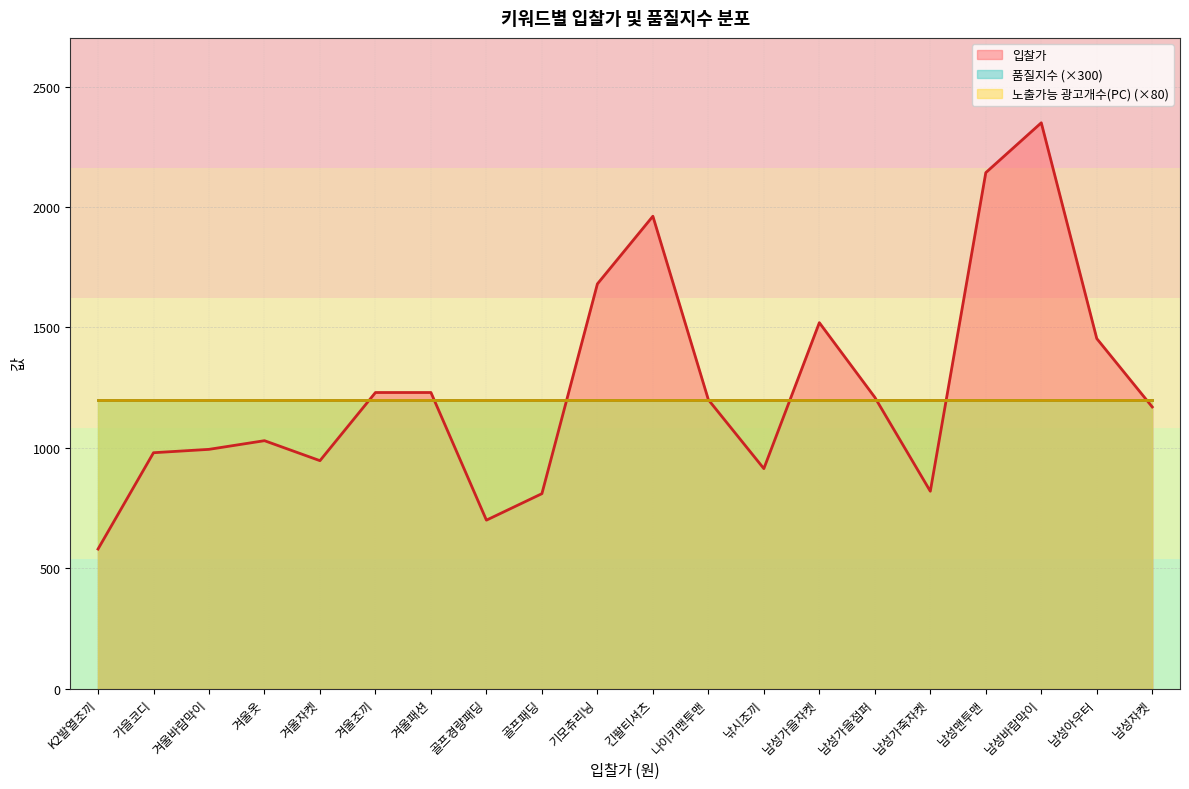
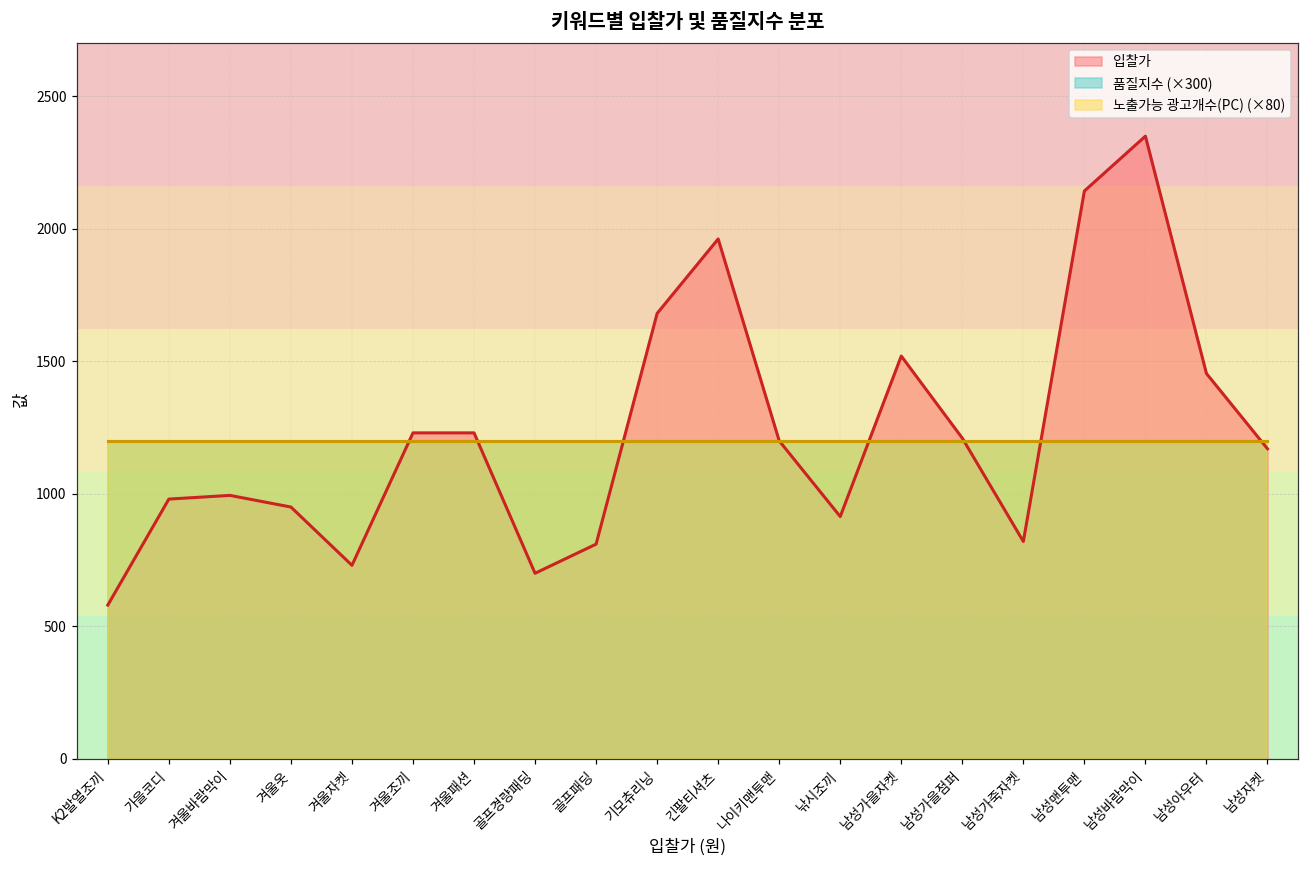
입찰가, 겨울옷: 1030 -> 950
입찰가, 겨울자켓: 950 -> 730
